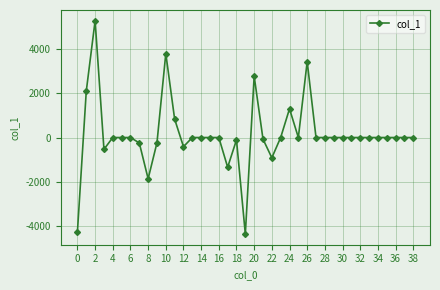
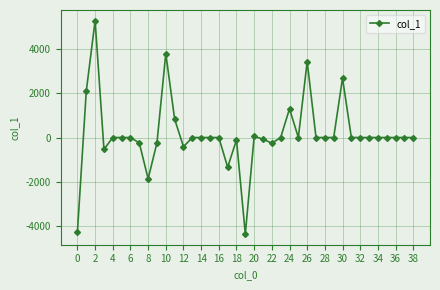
20: 2800 -> 0
22: -900 -> -300
30: 0 -> 2700
